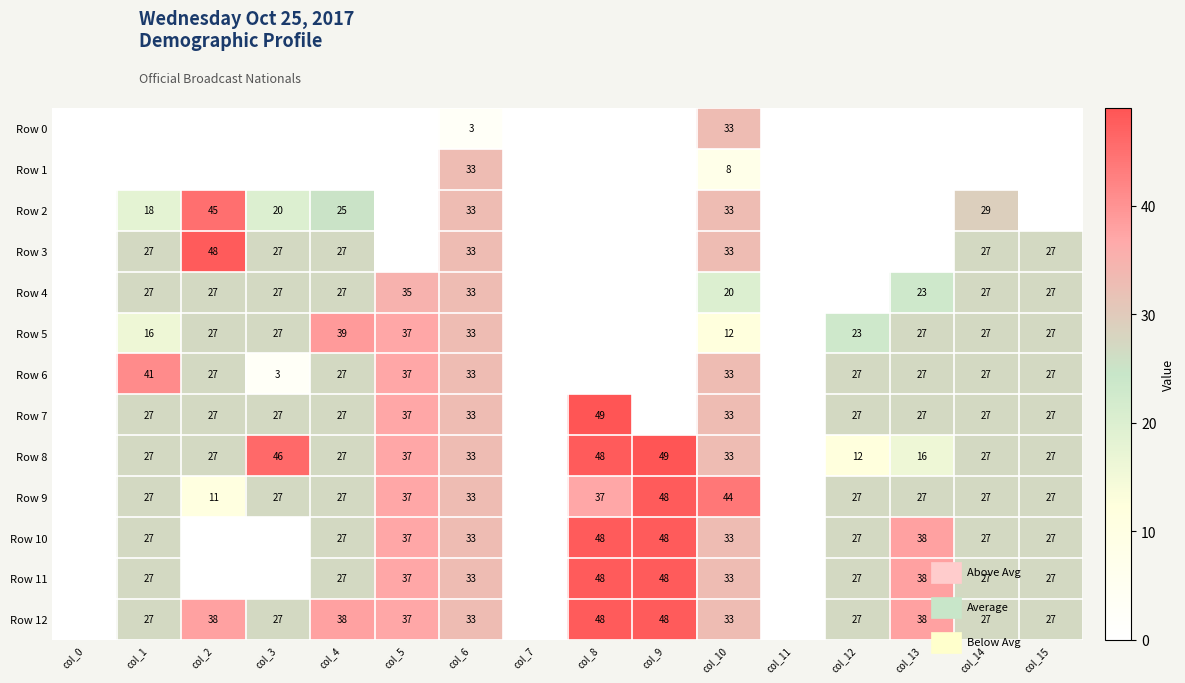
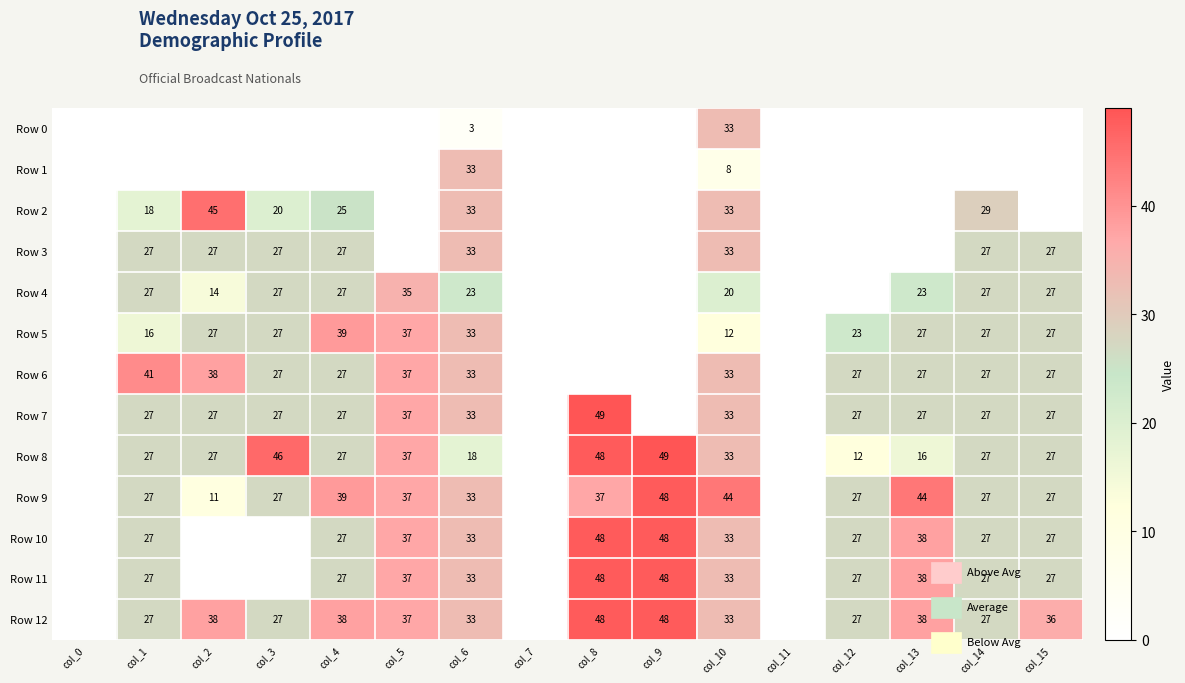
Row 3, col_2: 48 -> 27
Row 4, col_2: 27 -> 14
Row 4, col_6: 33 -> 23
Row 6, col_2: 27 -> 38
Row 6, col_3: 3 -> 27
Row 8, col_6: 33 -> 18
Row 9, col_4: 27 -> 39
Row 9, col_13: 27 -> 44
Row 12, col_15: 27 -> 36
